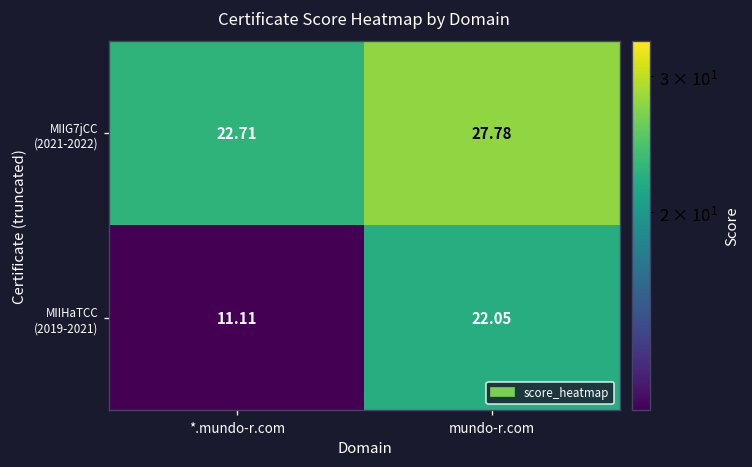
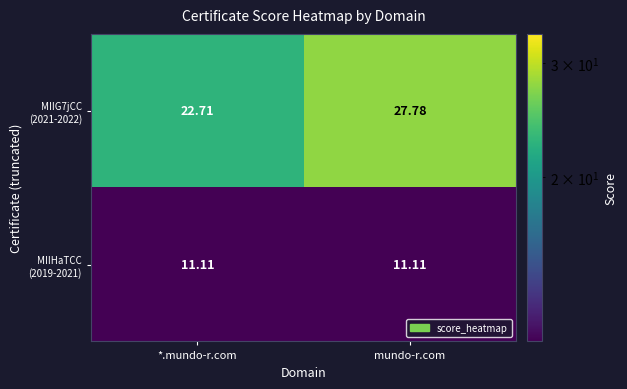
MIIHaTCC (2019-2021), mundo-r.com: 22.05 -> 11.11
